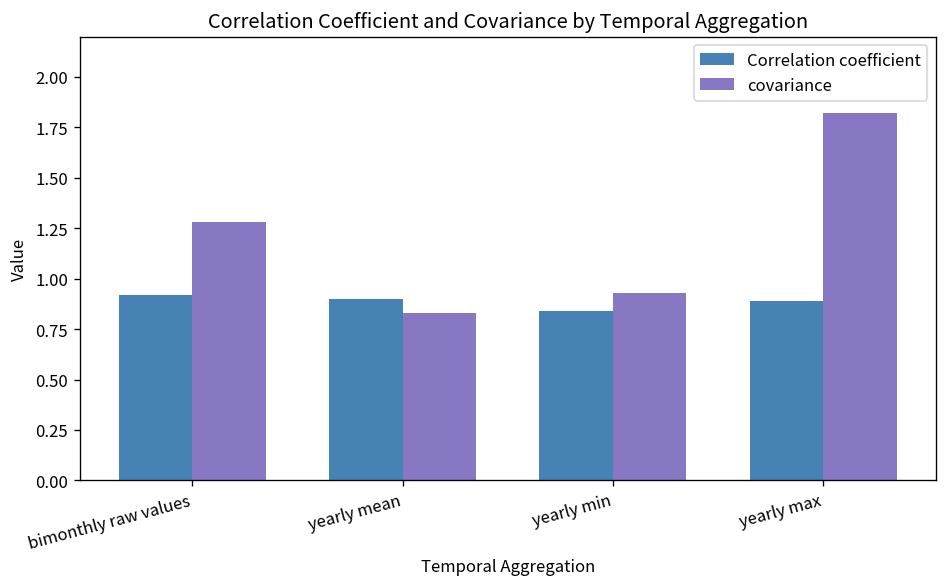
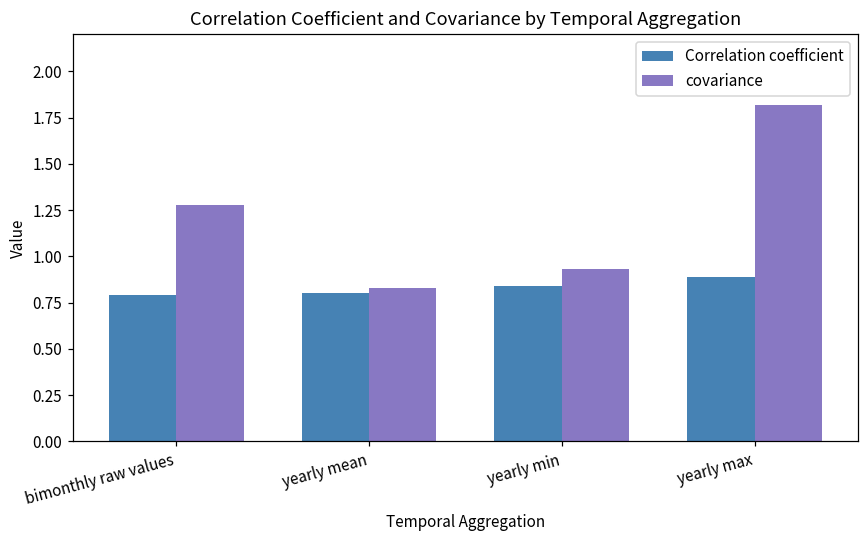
Correlation coefficient, bimonthly raw values: 0.92 -> 0.79
Correlation coefficient, yearly mean: 0.9 -> 0.8
